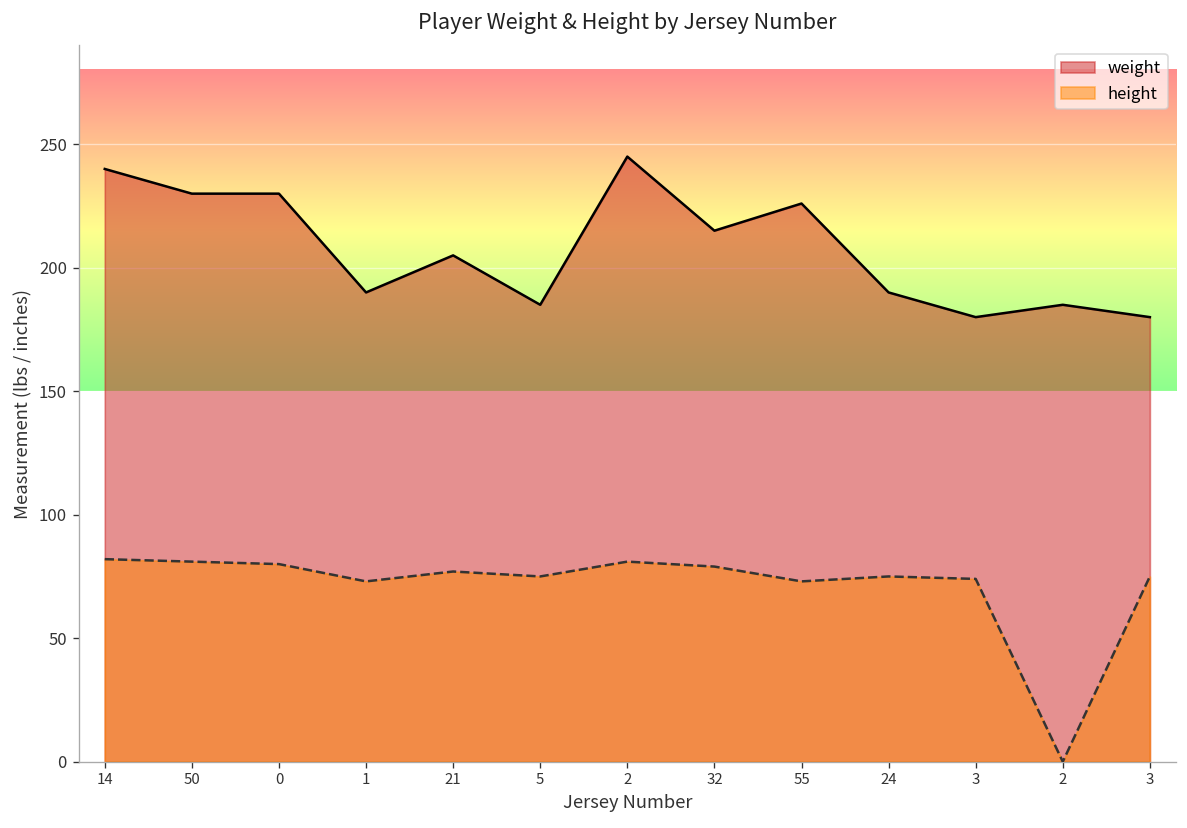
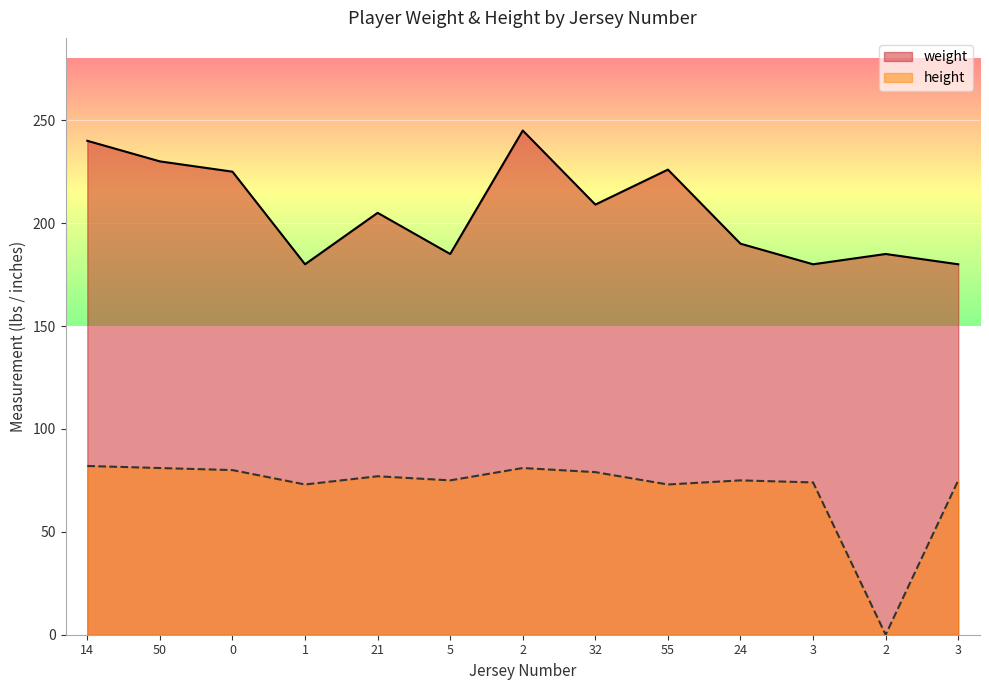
weight, 0: 230 -> 225
weight, 1: 190 -> 180
weight, 32: 215 -> 209
